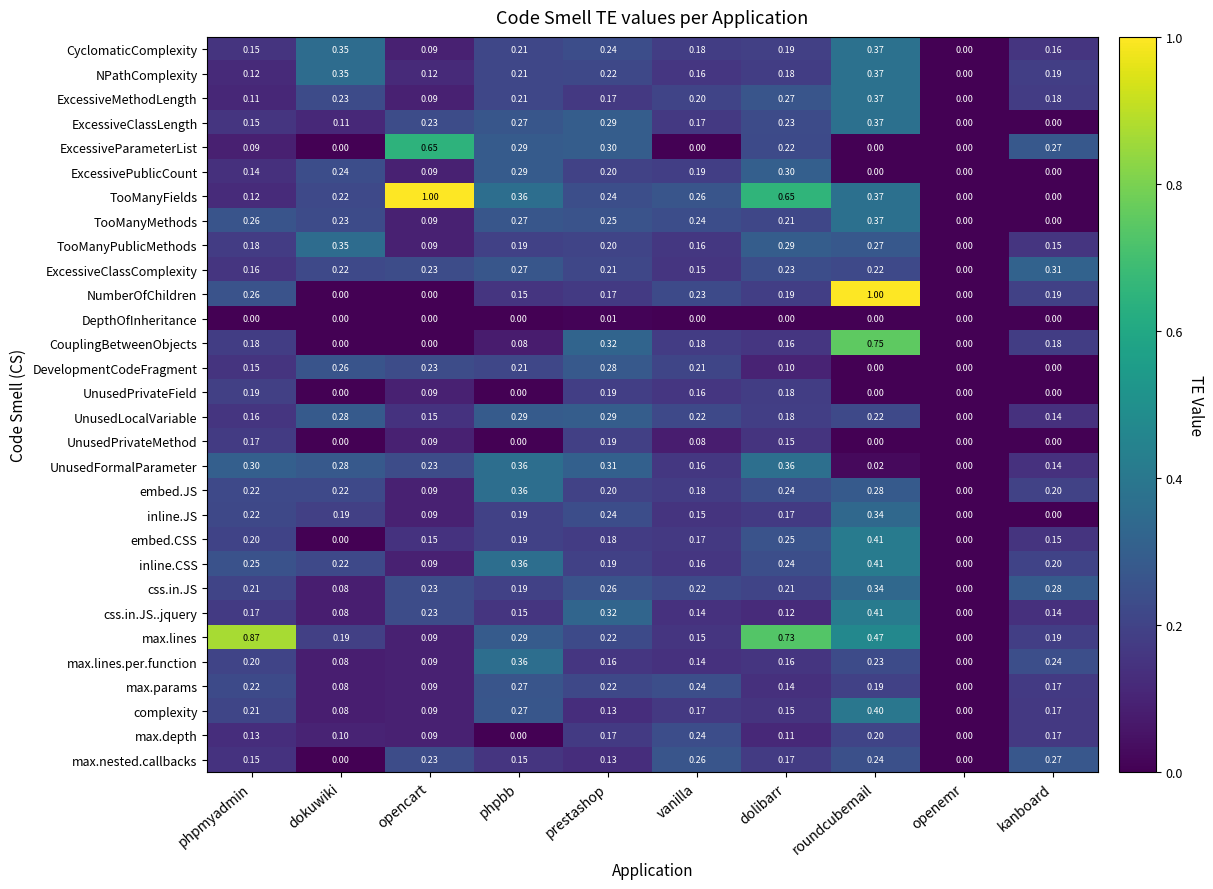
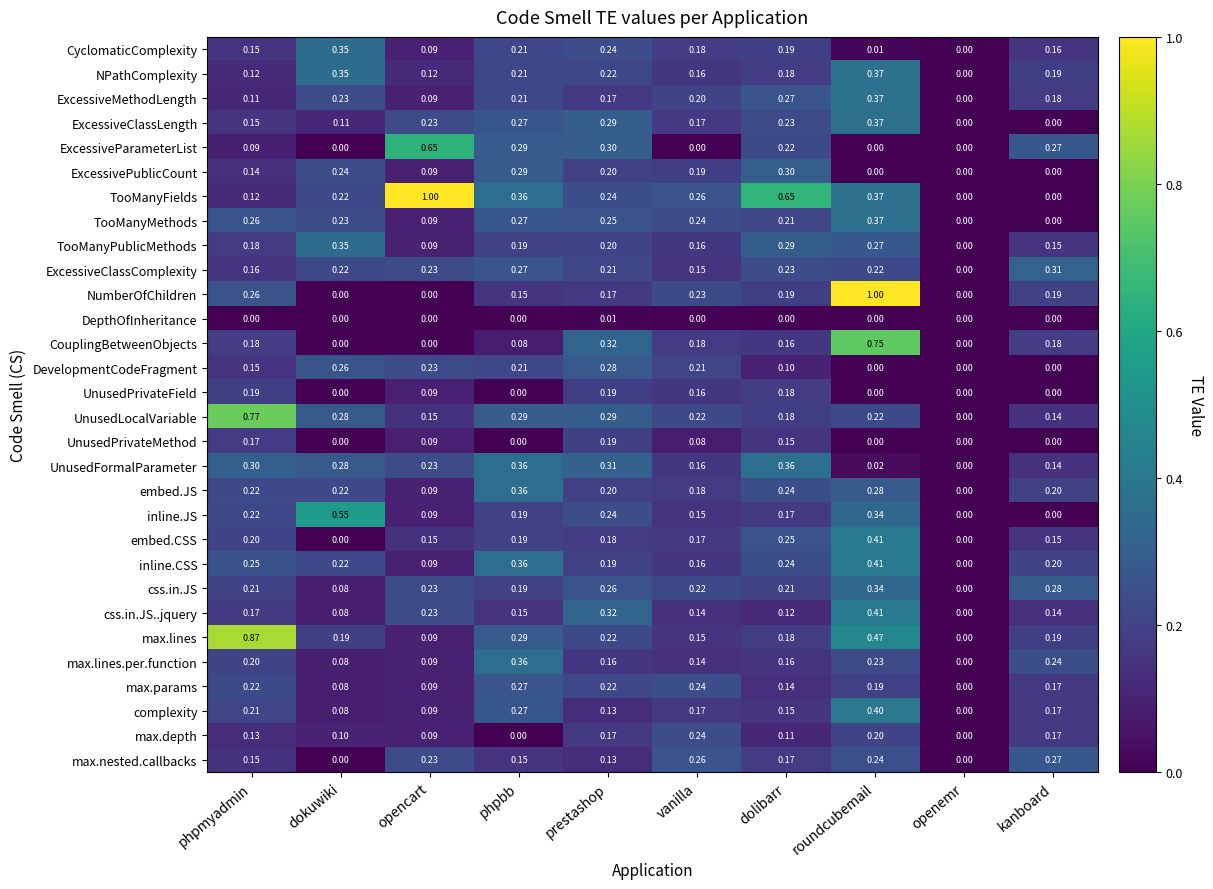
CyclomaticComplexity, roundcubemail: 0.37 -> 0.01
UnusedLocalVariable, phpmyadmin: 0.16 -> 0.77
inline.JS, dokuwiki: 0.19 -> 0.55
max.lines, dolibarr: 0.73 -> 0.18
